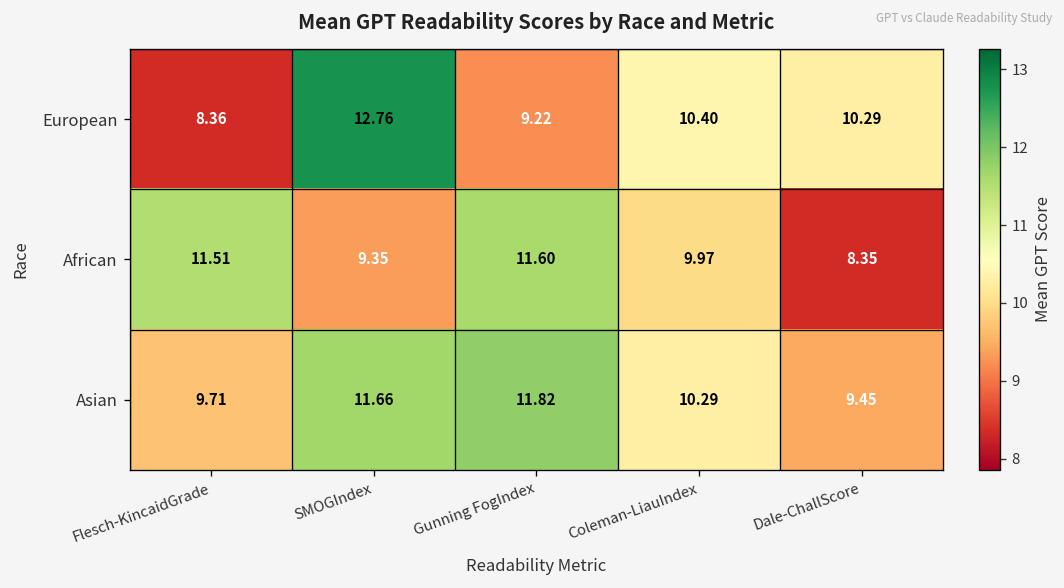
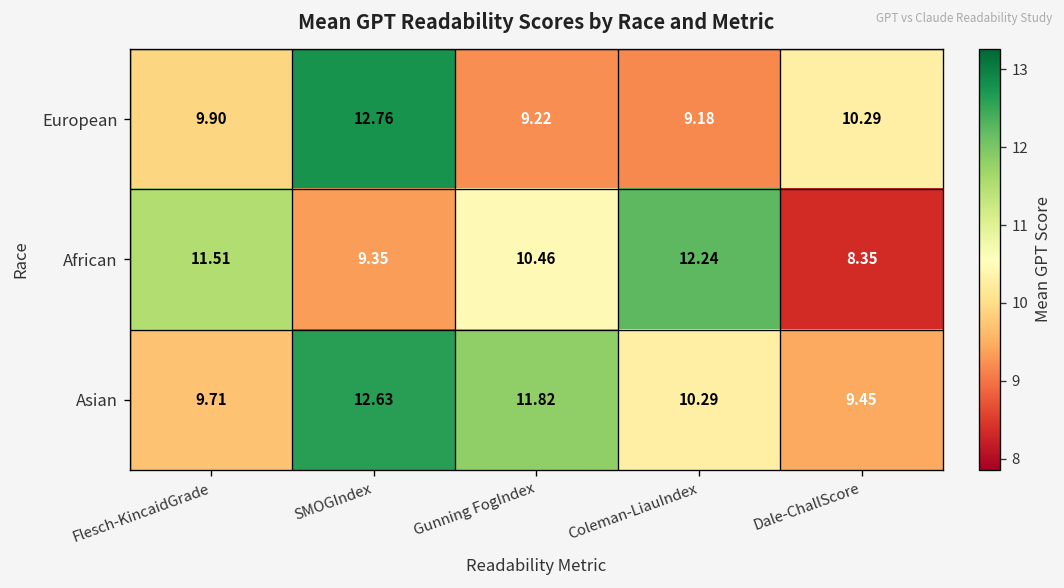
European, Flesch-KincaidGrade: 8.36 -> 9.90
European, Coleman-LiauIndex: 10.40 -> 9.18
African, Gunning FogIndex: 11.60 -> 10.46
African, Coleman-LiauIndex: 9.97 -> 12.24
Asian, SMOGIndex: 11.66 -> 12.63
